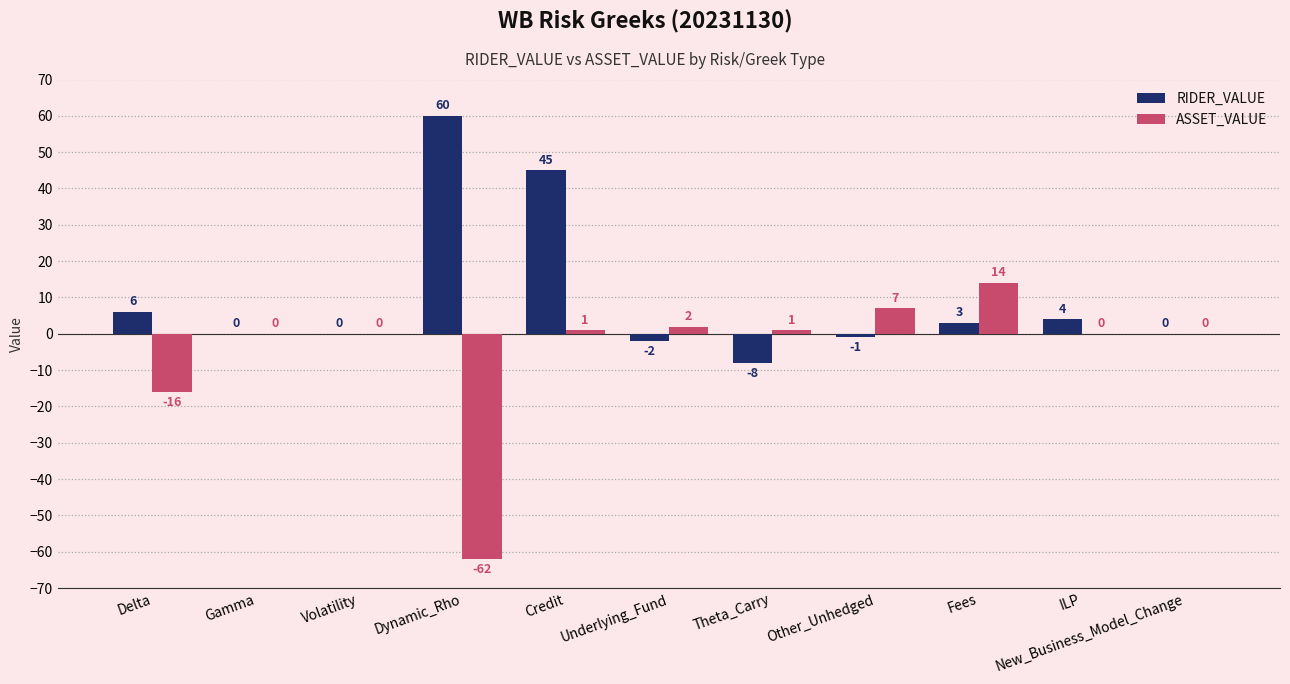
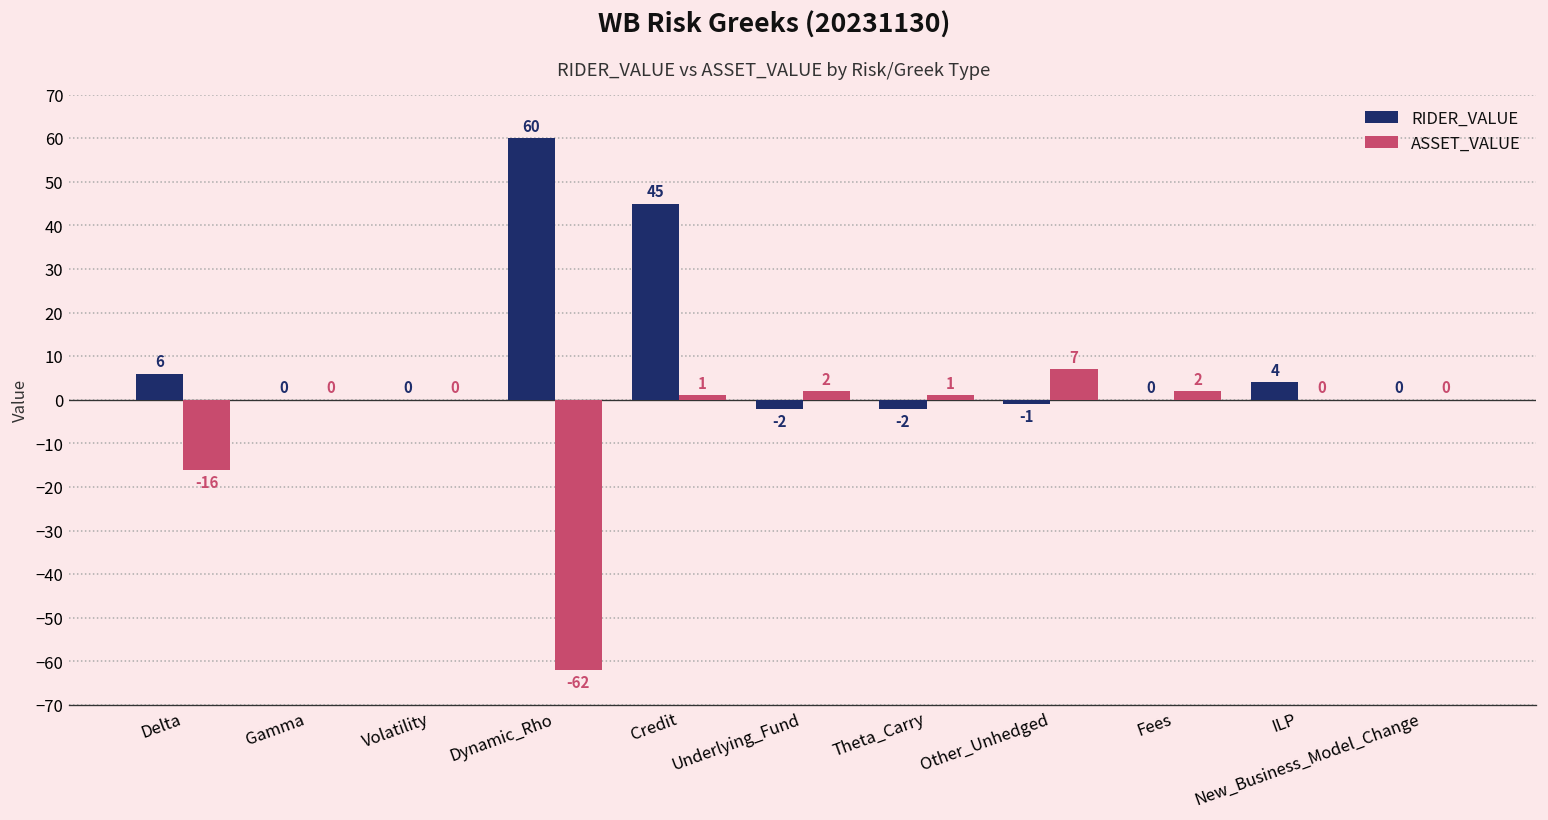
RIDER_VALUE, Theta_Carry: -8 -> -2
RIDER_VALUE, Fees: 3 -> 0
ASSET_VALUE, Fees: 14 -> 2
